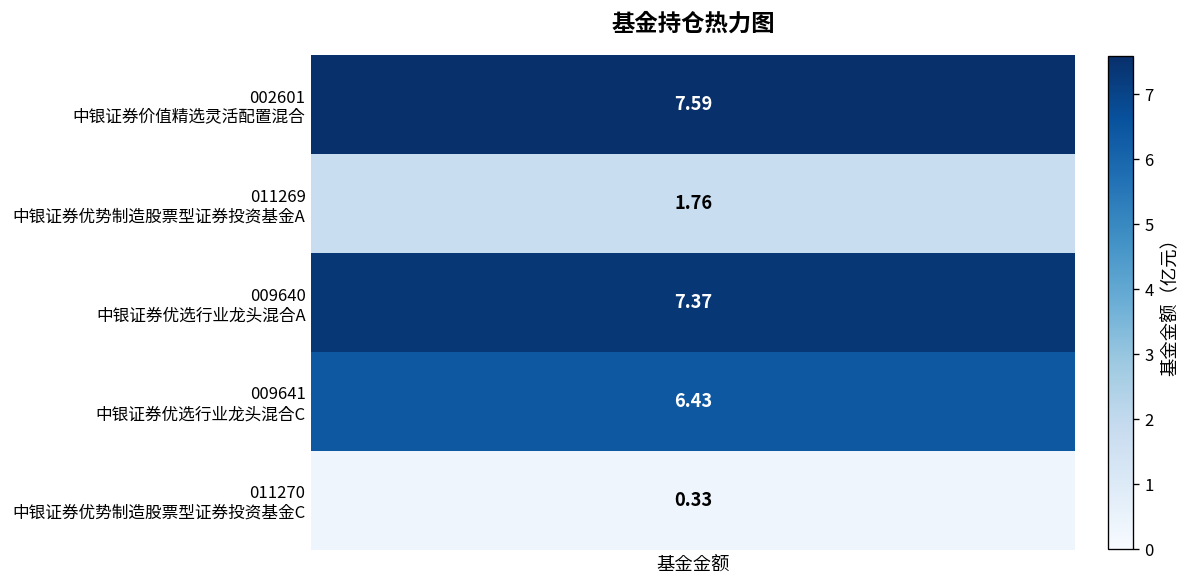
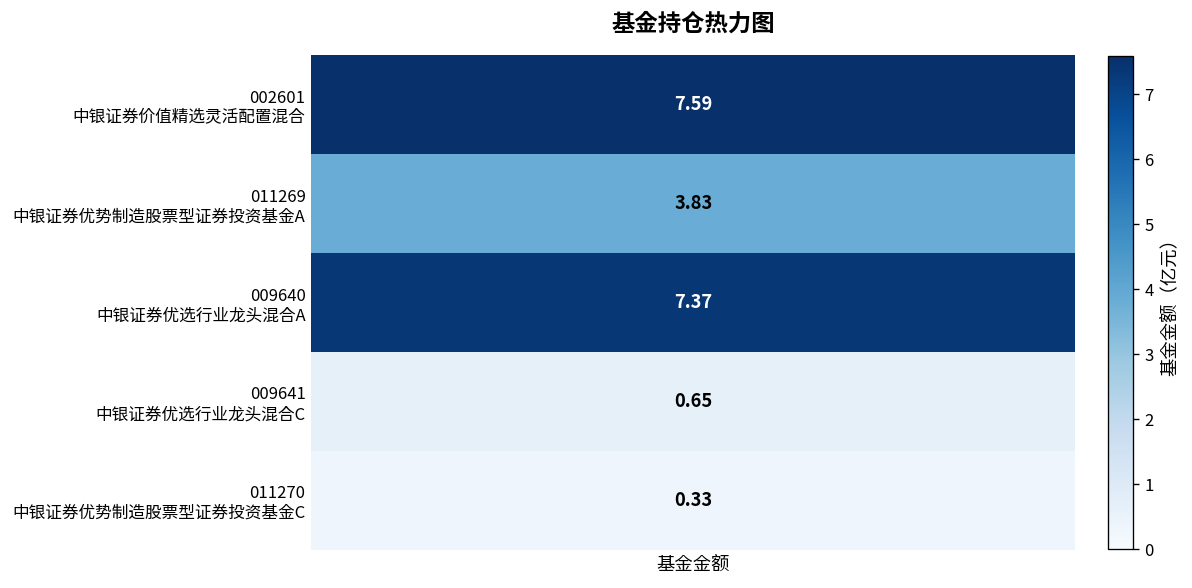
011269 中银证券优势制造股票型证券投资基金A, 基金金额: 1.76 -> 3.83
009641 中银证券优选行业龙头混合C, 基金金额: 6.43 -> 0.65
